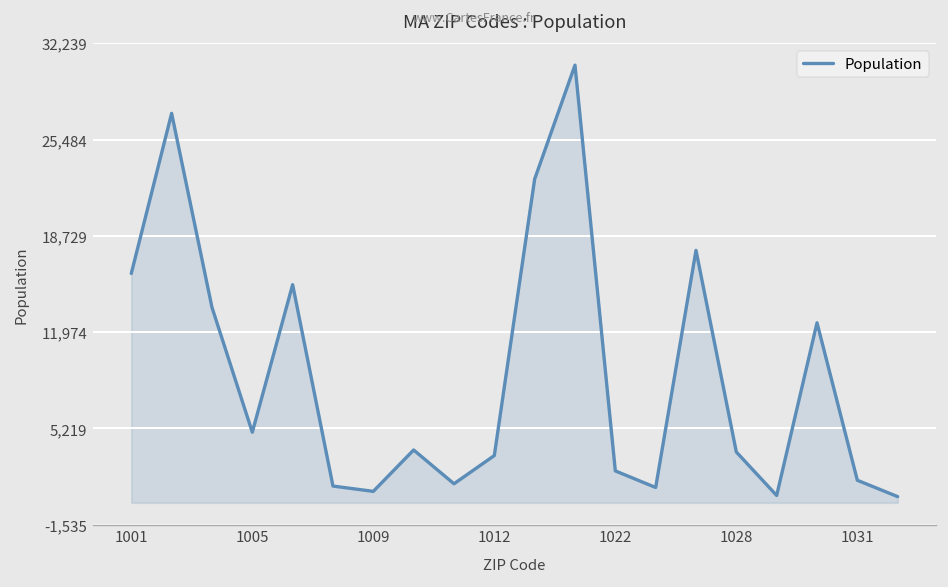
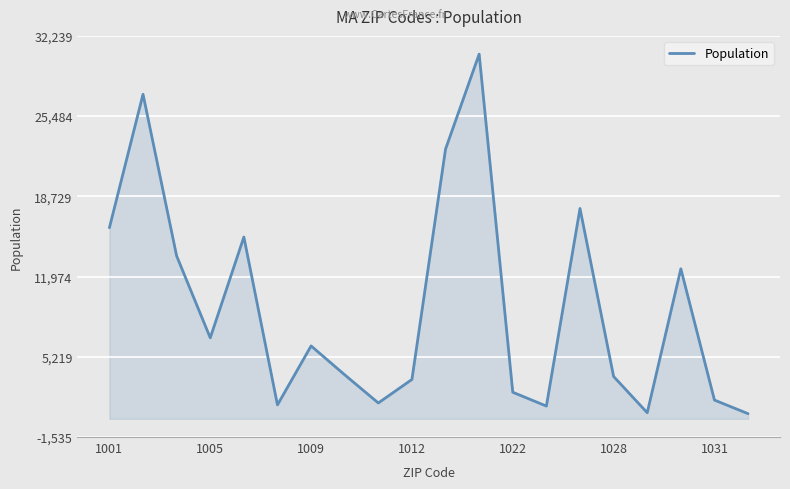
1005: 4,900 -> 6,800
1009: 800 -> 6,100
